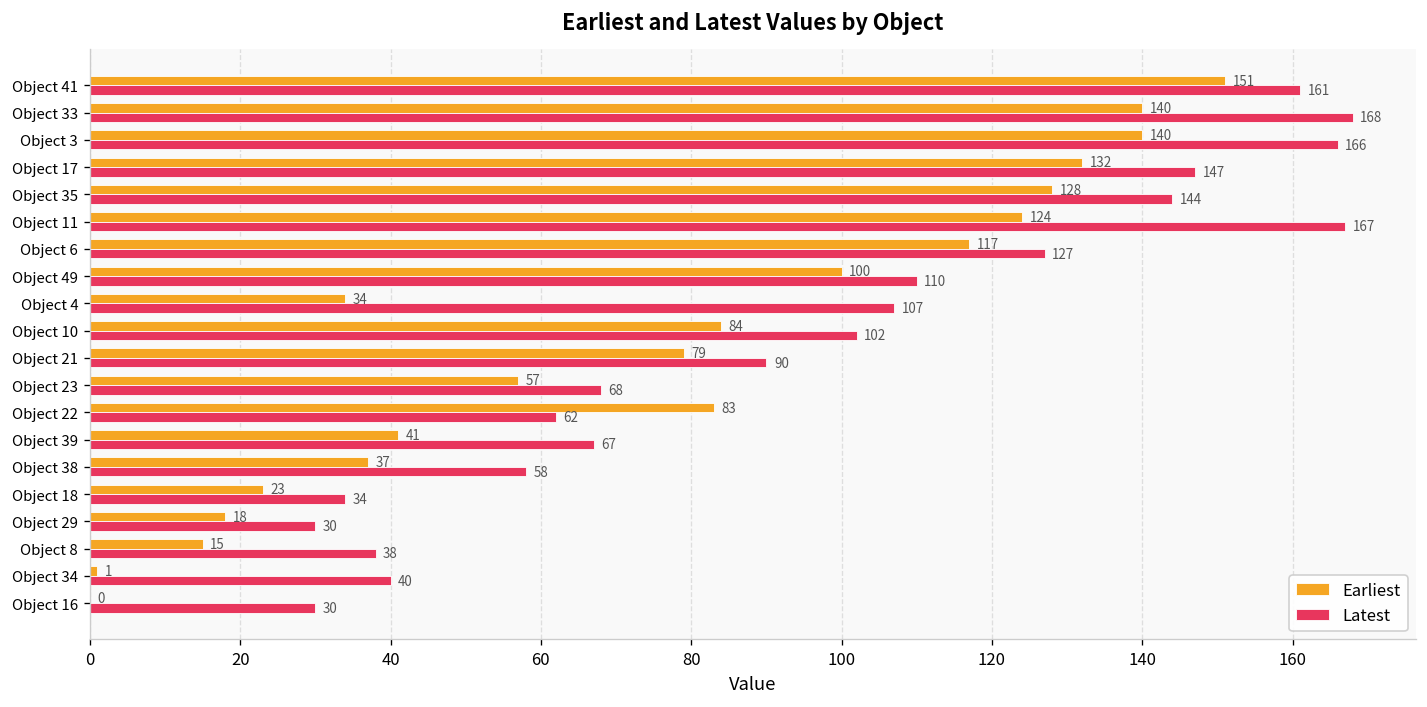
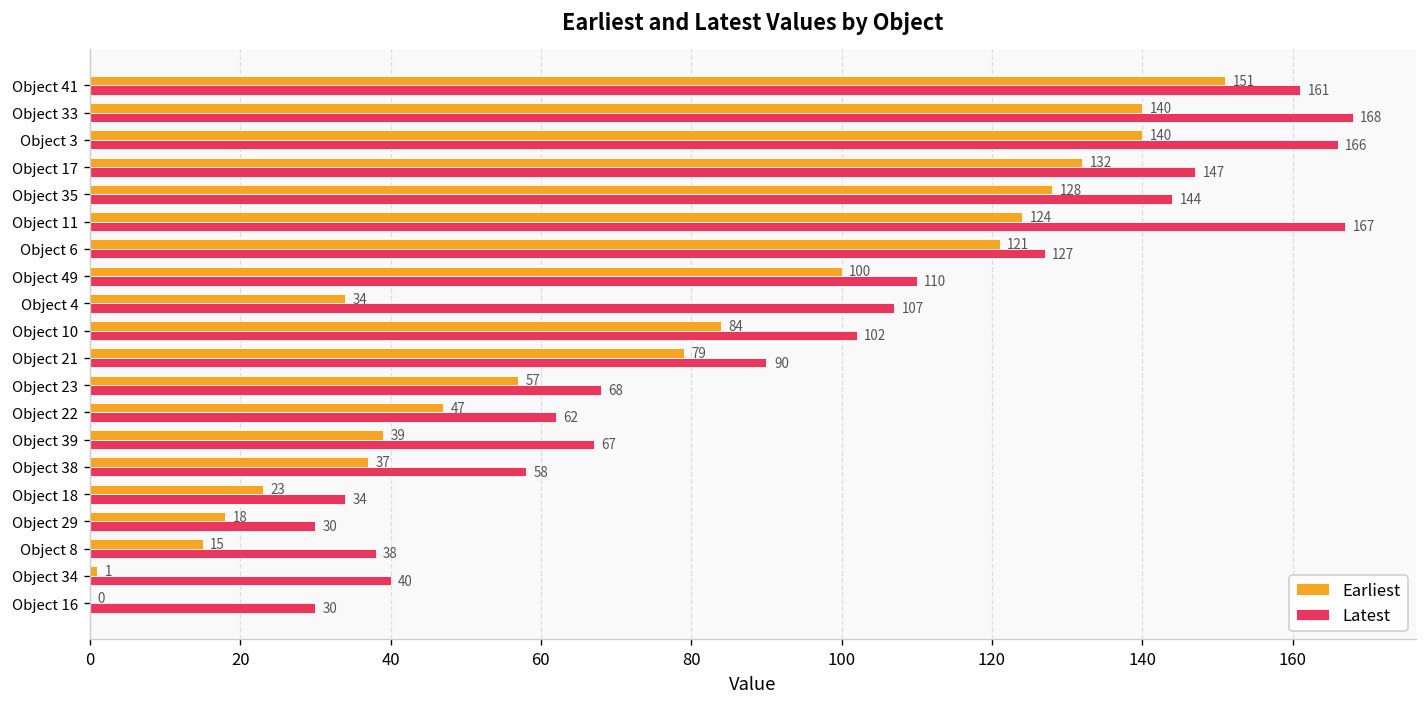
Earliest, Object 6: 117 -> 121
Earliest, Object 22: 83 -> 47
Earliest, Object 39: 41 -> 39
